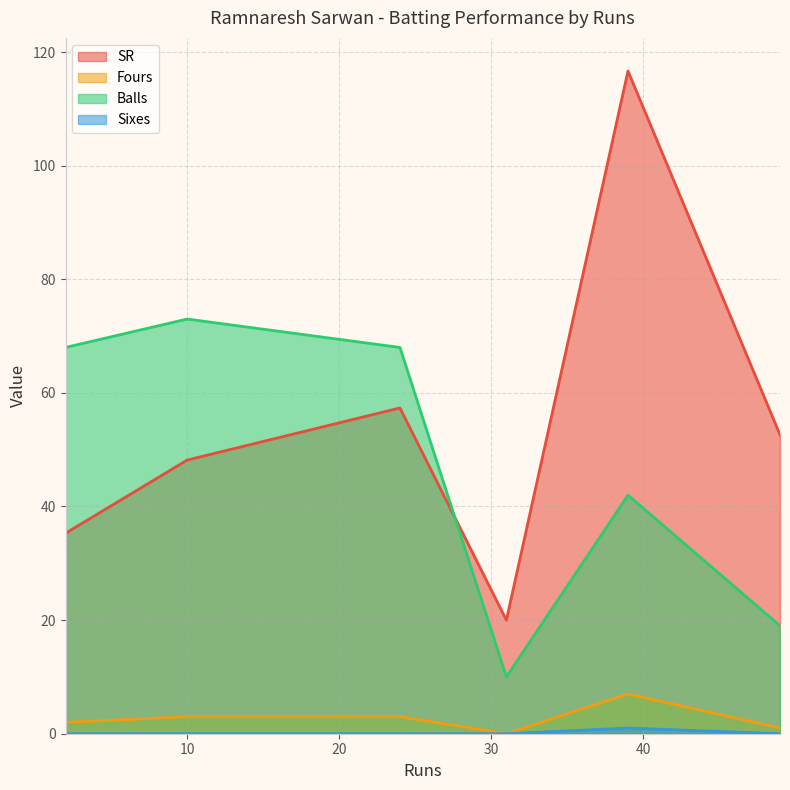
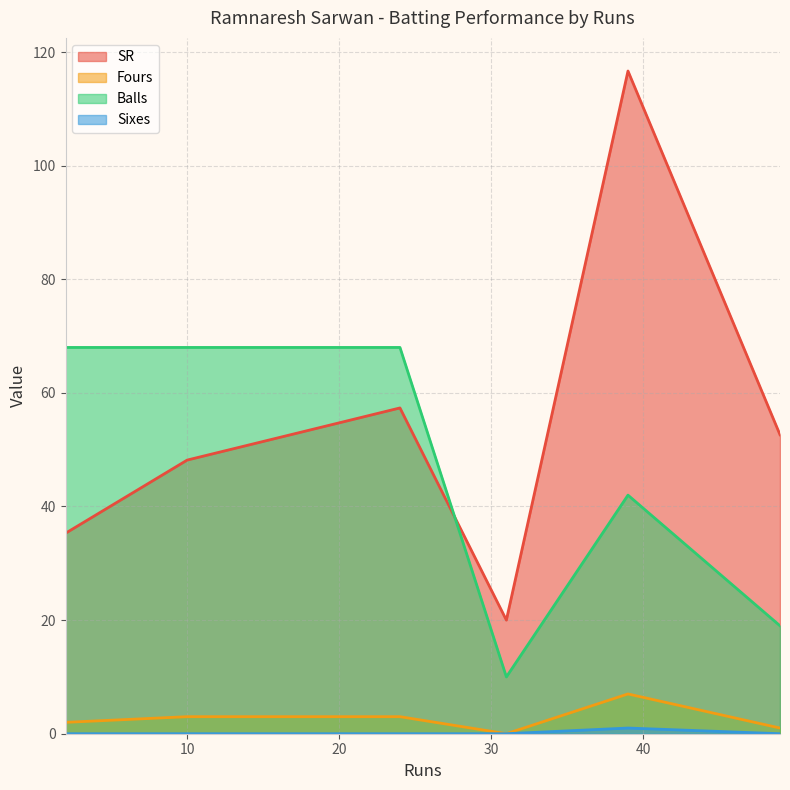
Balls, 10: 73 -> 68
